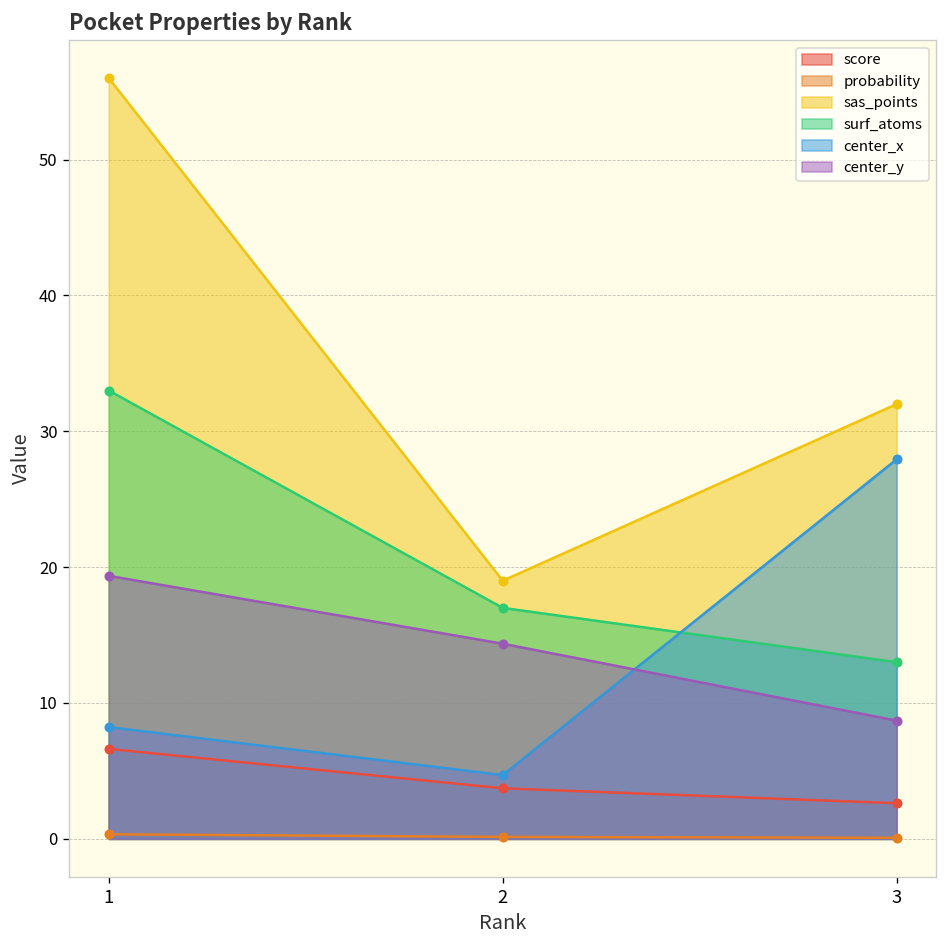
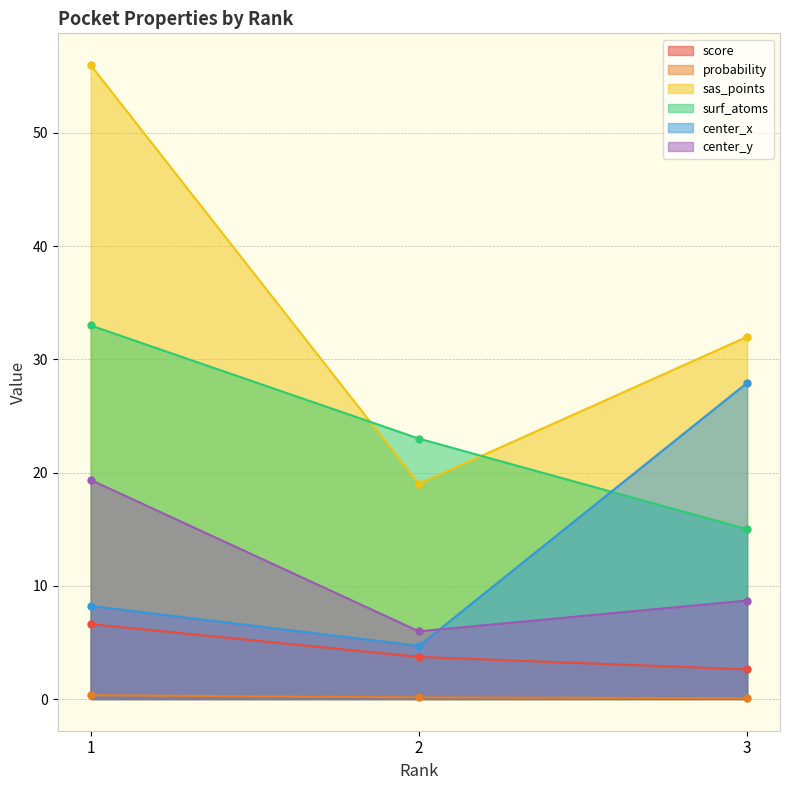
surf_atoms, 2: 17 -> 23
center_y, 2: 14.4 -> 6.0
surf_atoms, 3: 13 -> 15
